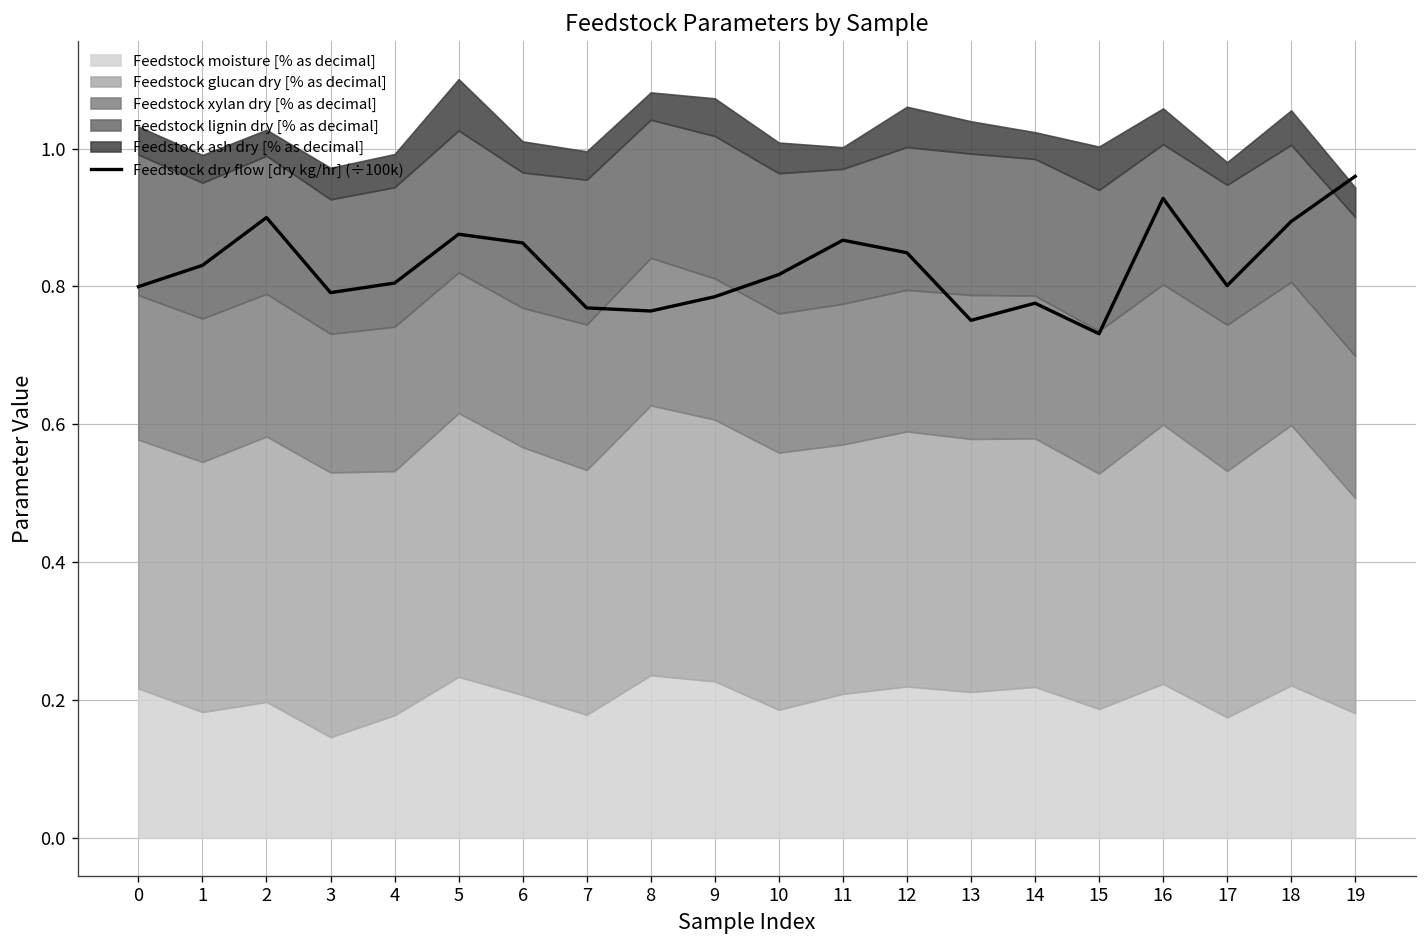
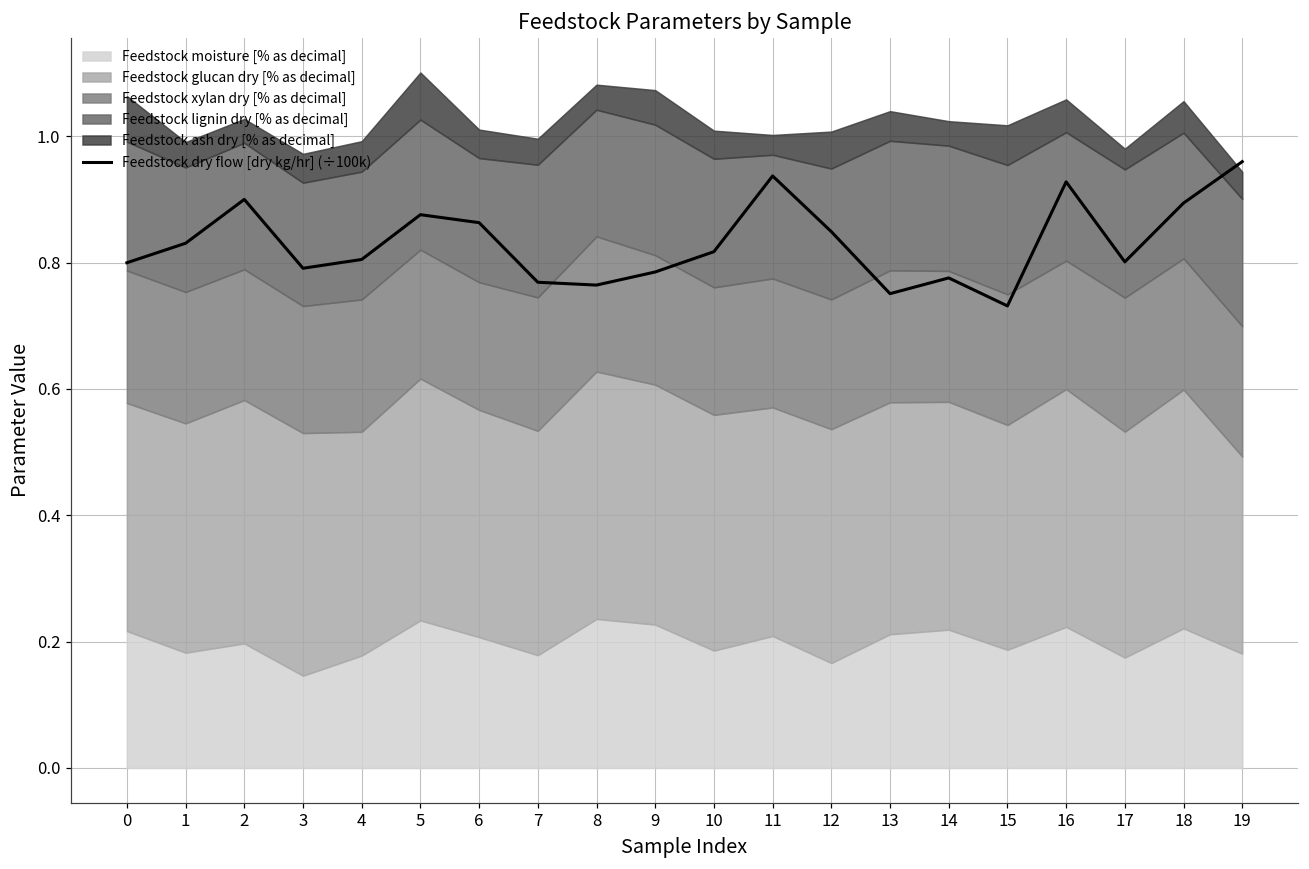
Feedstock ash dry [% as decimal], 0: 0.04 -> 0.07
Feedstock dry flow [dry kg/hr] (÷100k), 11: 0.87 -> 0.94
Feedstock moisture [% as decimal], 12: 0.22 -> 0.17
Feedstock glucan dry [% as decimal], 15: 0.34 -> 0.36
